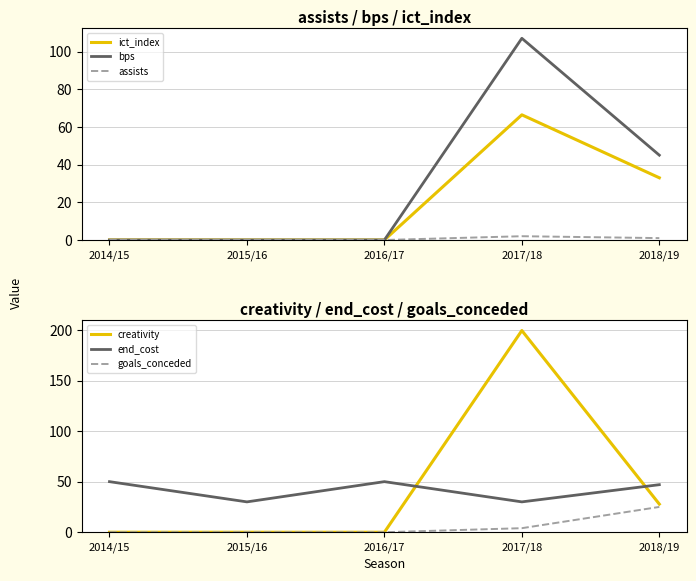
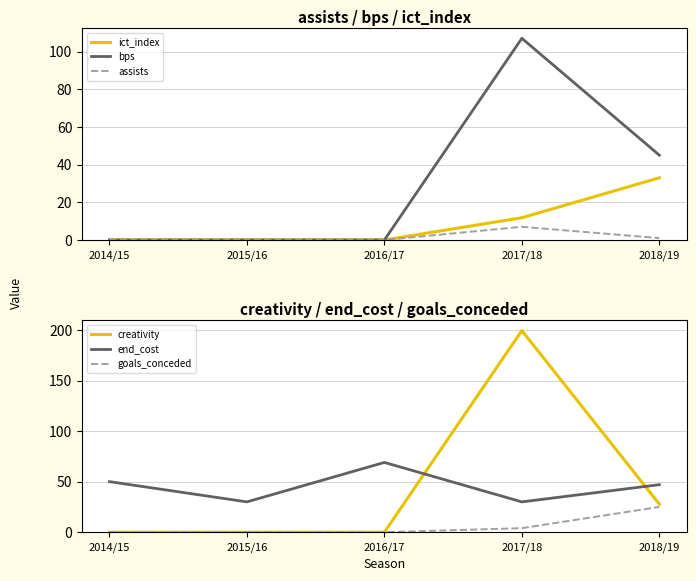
assists / bps / ict_index, ict_index, 2017/18: 66 -> 12
assists / bps / ict_index, assists, 2017/18: 2 -> 7
creativity / end_cost / goals_conceded, end_cost, 2016/17: 50 -> 69
